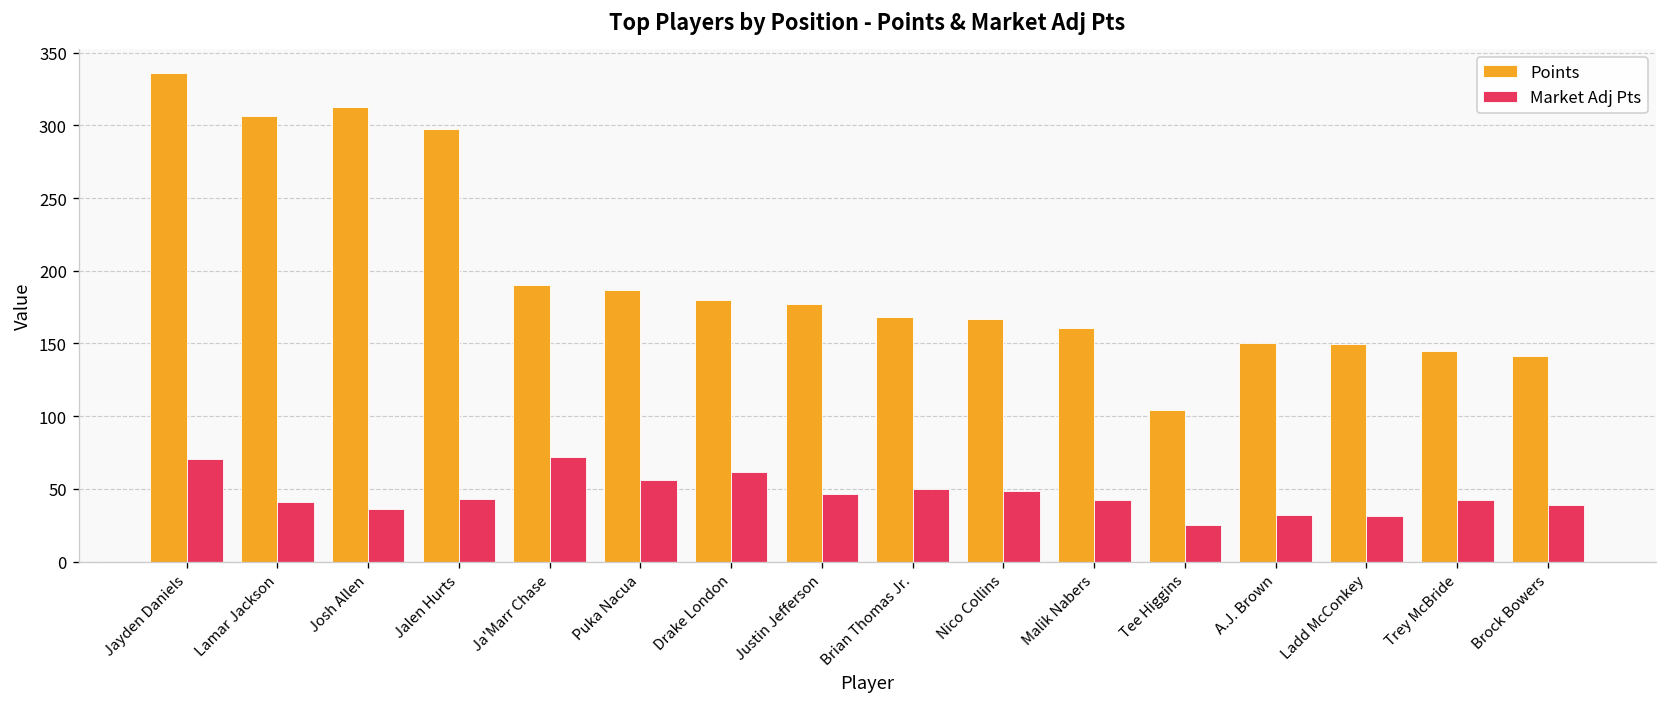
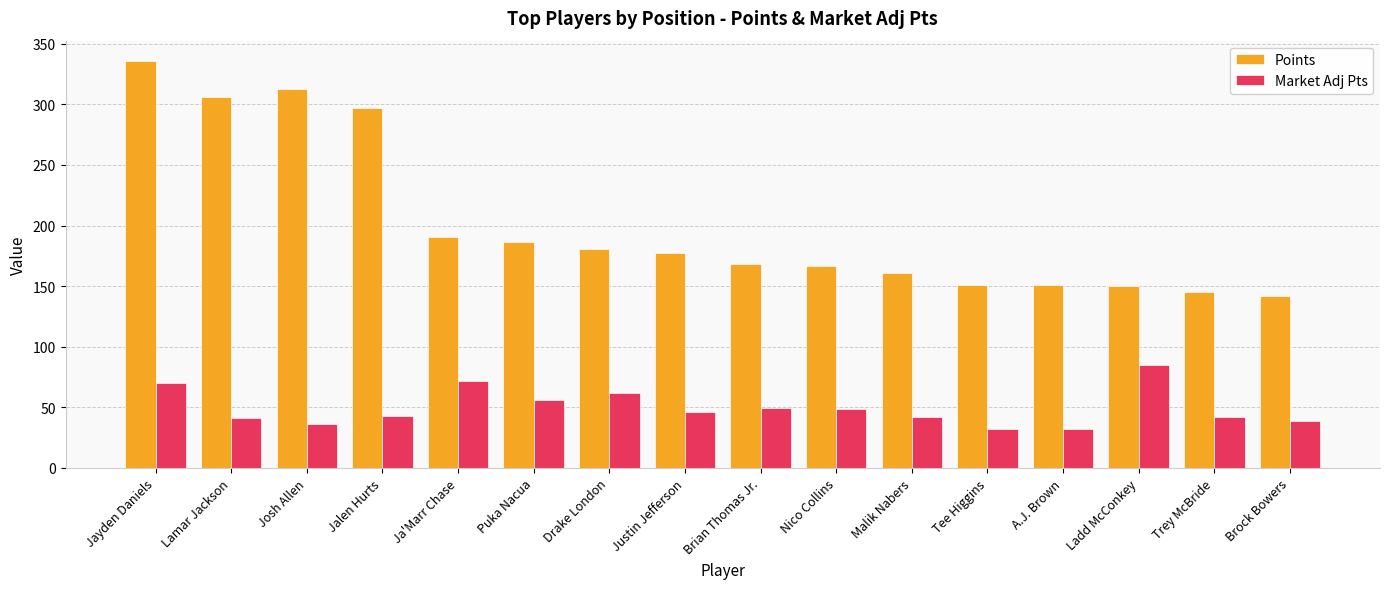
Points, Tee Higgins: 104 -> 151
Market Adj Pts, Tee Higgins: 25 -> 32
Market Adj Pts, Ladd McConkey: 31 -> 85
